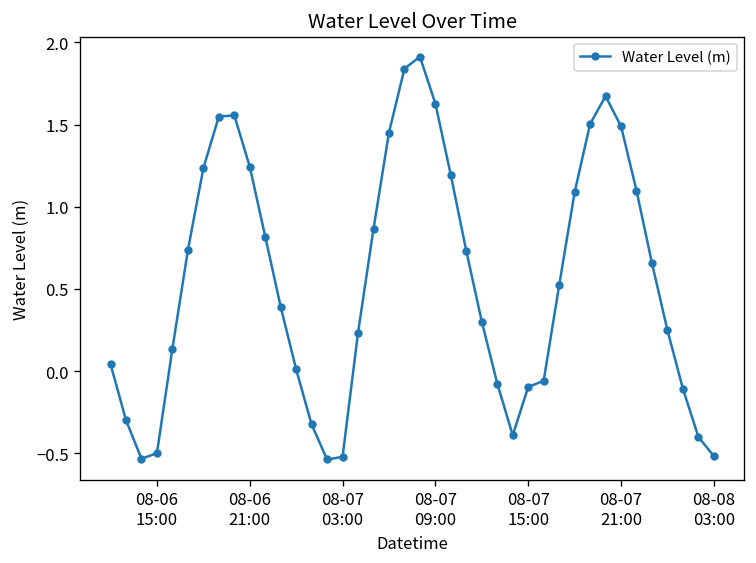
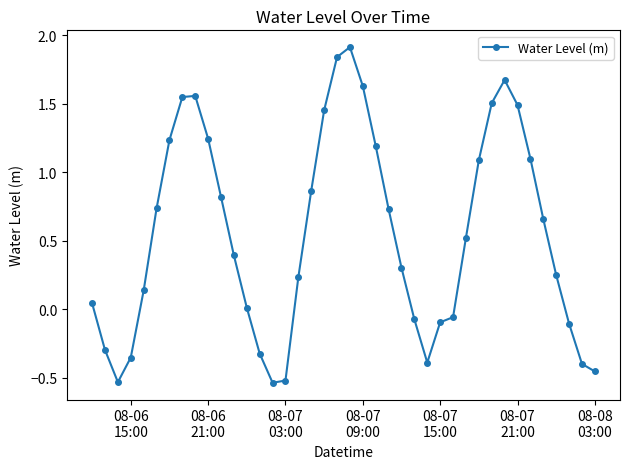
08-06 15:00: -0.50 -> -0.35
08-08 03:00: -0.52 -> -0.46
